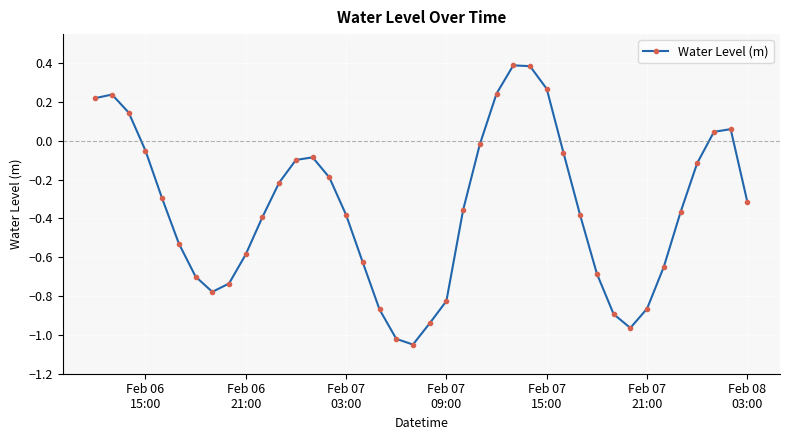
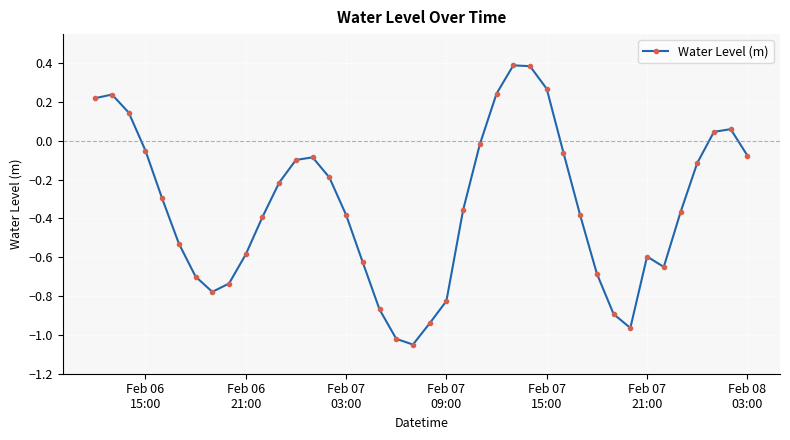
Feb 07 21:00: -0.86 -> -0.60
Feb 08 03:00: -0.32 -> -0.08
